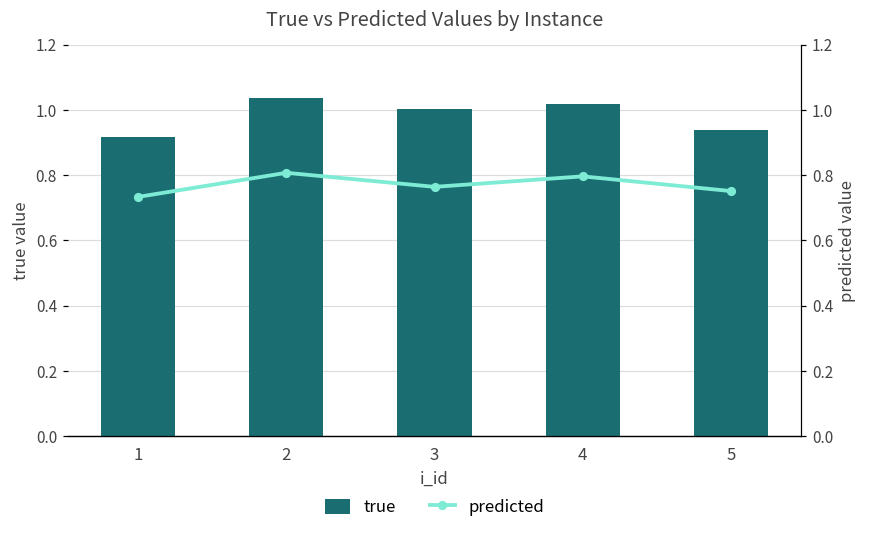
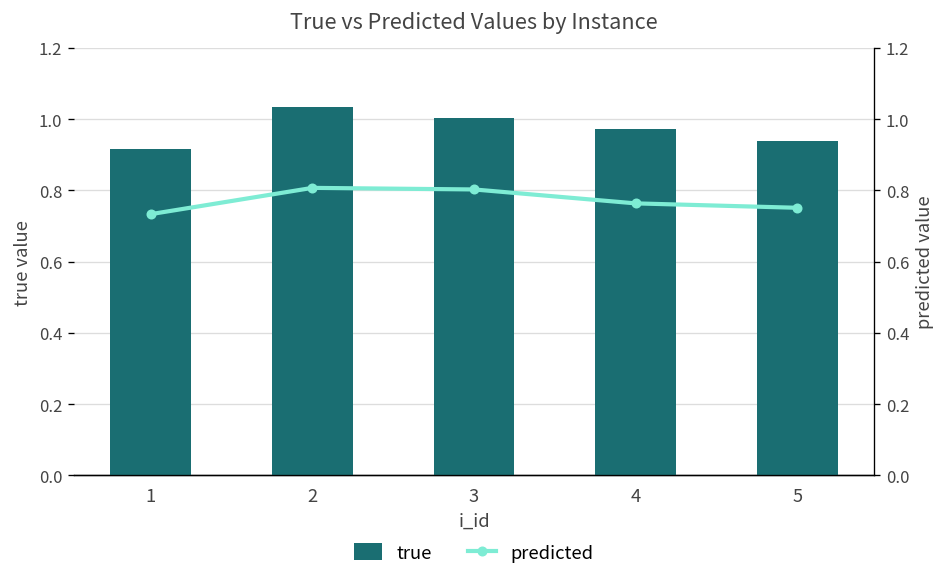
true, 4: 1.02 -> 0.97
predicted, 3: 0.76 -> 0.80
predicted, 4: 0.80 -> 0.76
